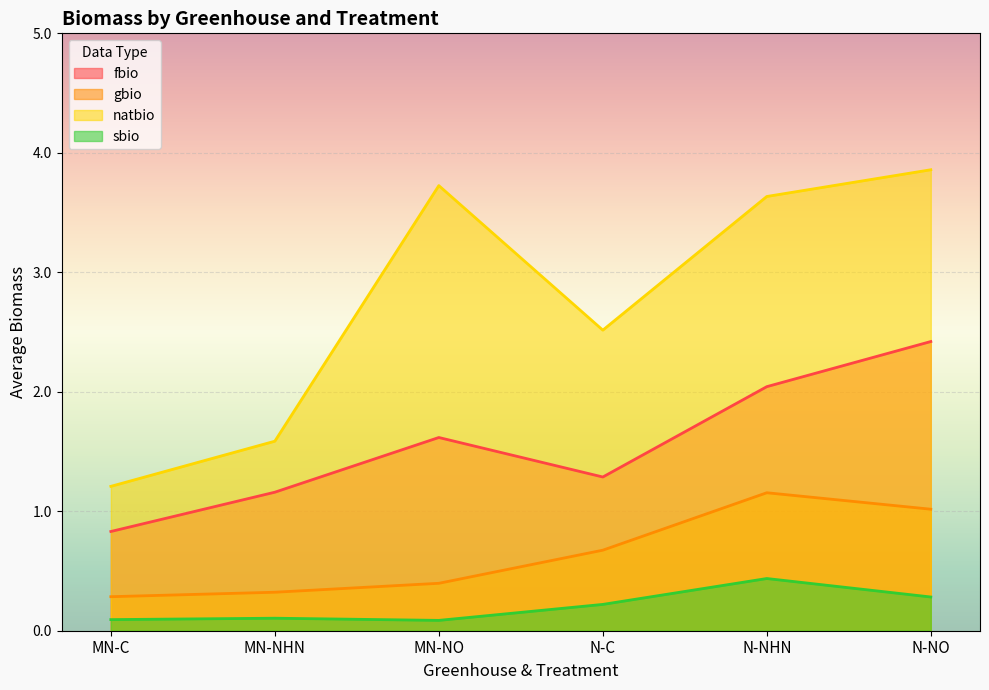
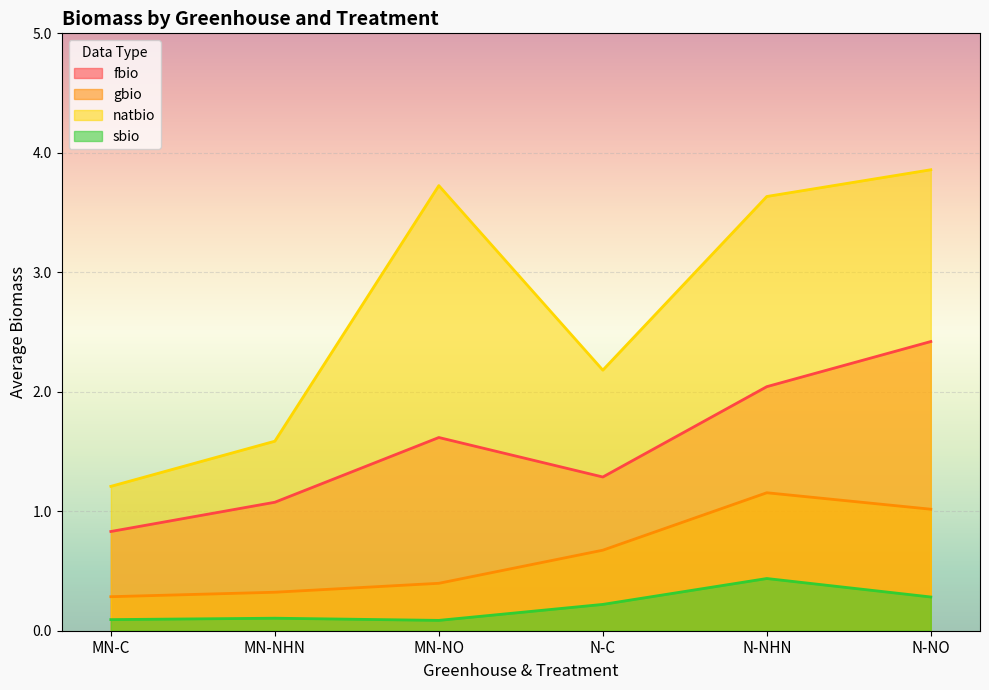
fbio, MN-NHN: 1.16 -> 1.08
natbio, N-C: 2.52 -> 2.18
